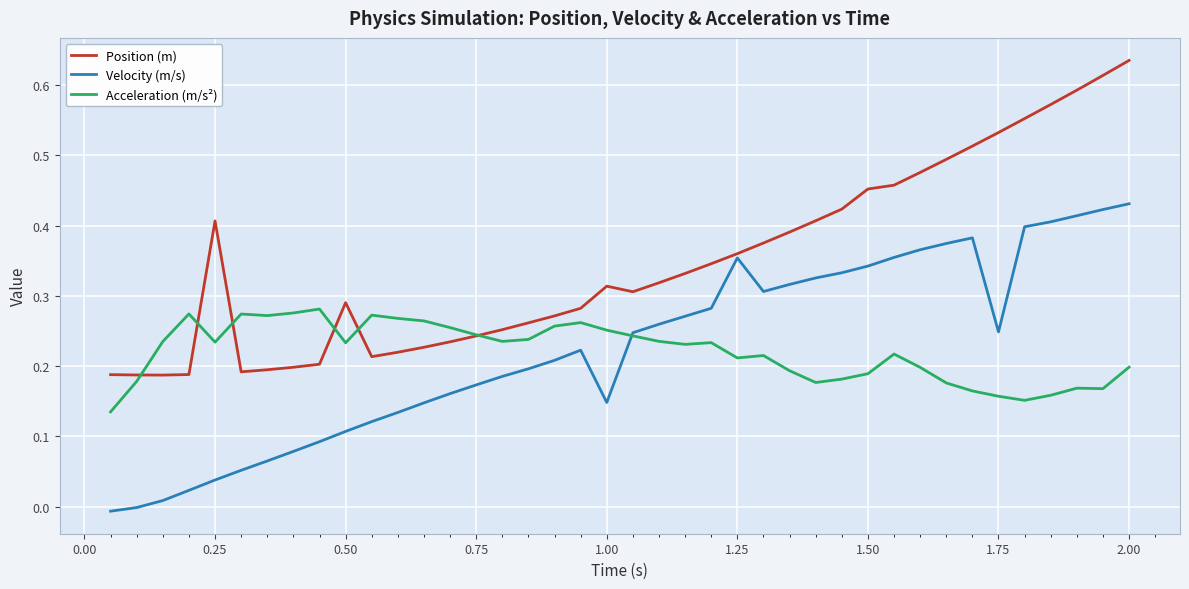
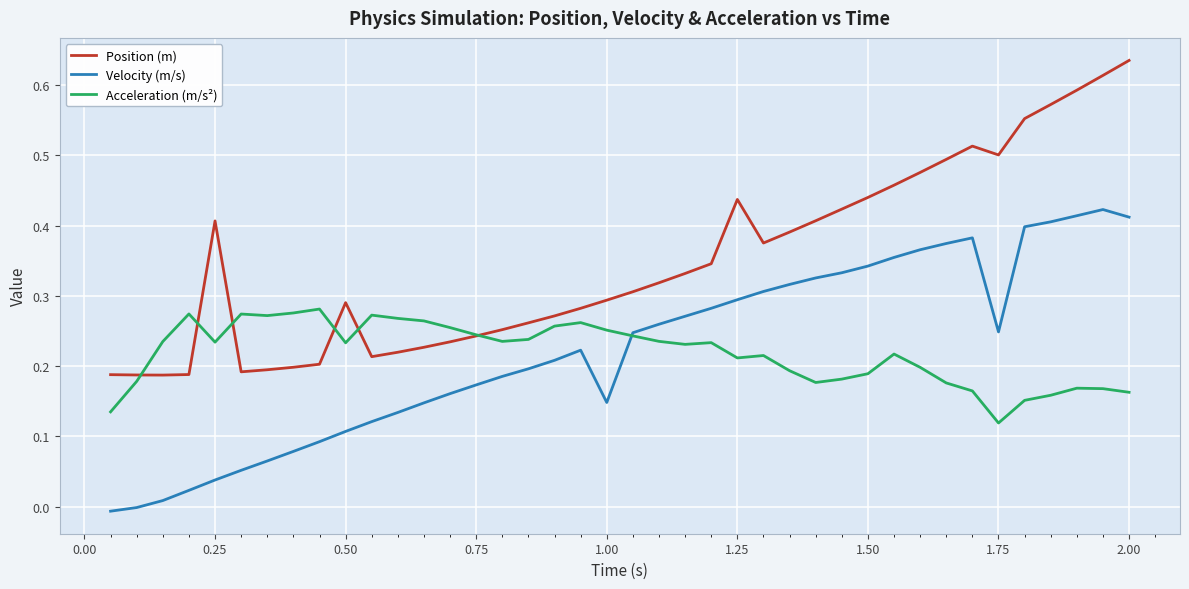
Position (m), 1.00: 0.31 -> 0.29
Position (m), 1.25: 0.36 -> 0.44
Velocity (m/s), 1.25: 0.35 -> 0.29
Position (m), 1.50: 0.45 -> 0.44
Position (m), 1.75: 0.53 -> 0.50
Acceleration (m/s²), 1.75: 0.16 -> 0.12
Velocity (m/s), 2.00: 0.43 -> 0.41
Acceleration (m/s²), 2.00: 0.20 -> 0.16
